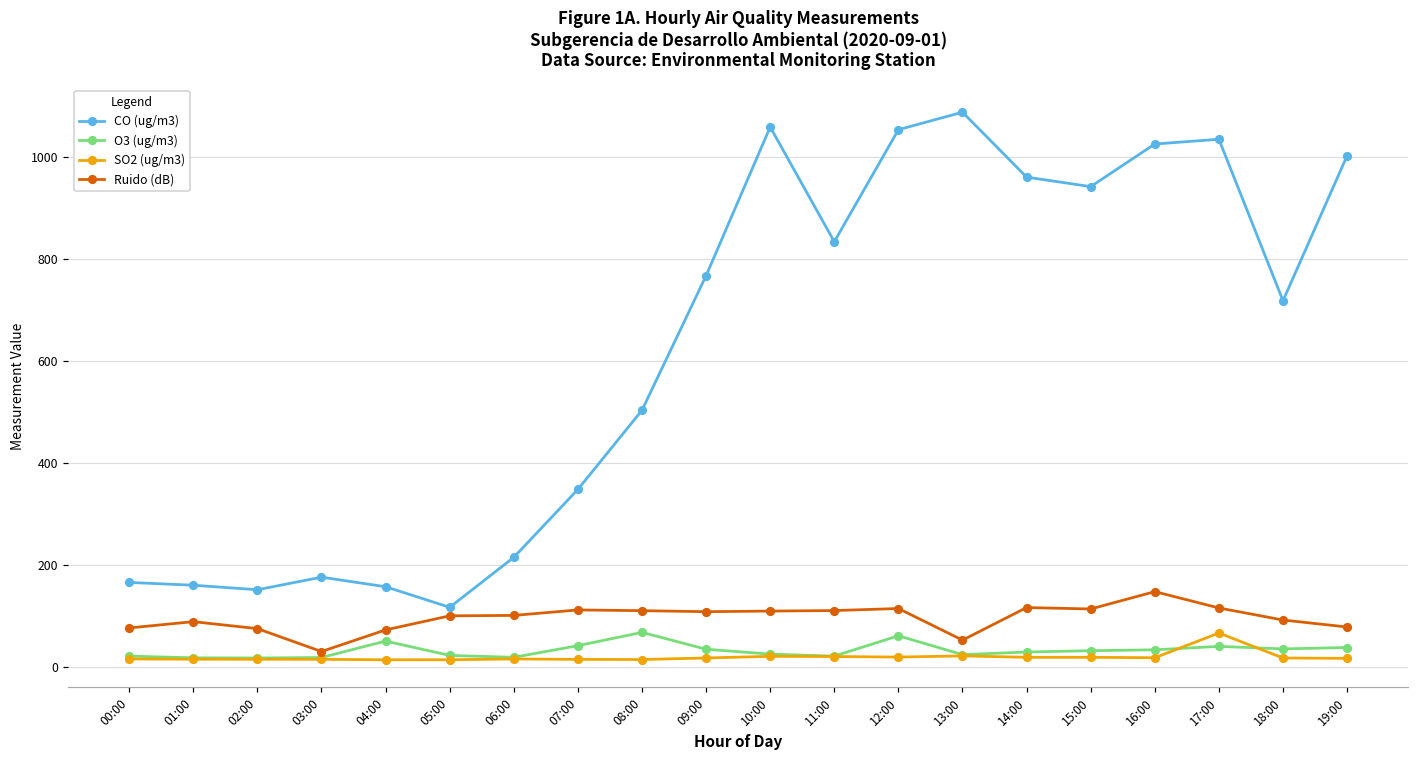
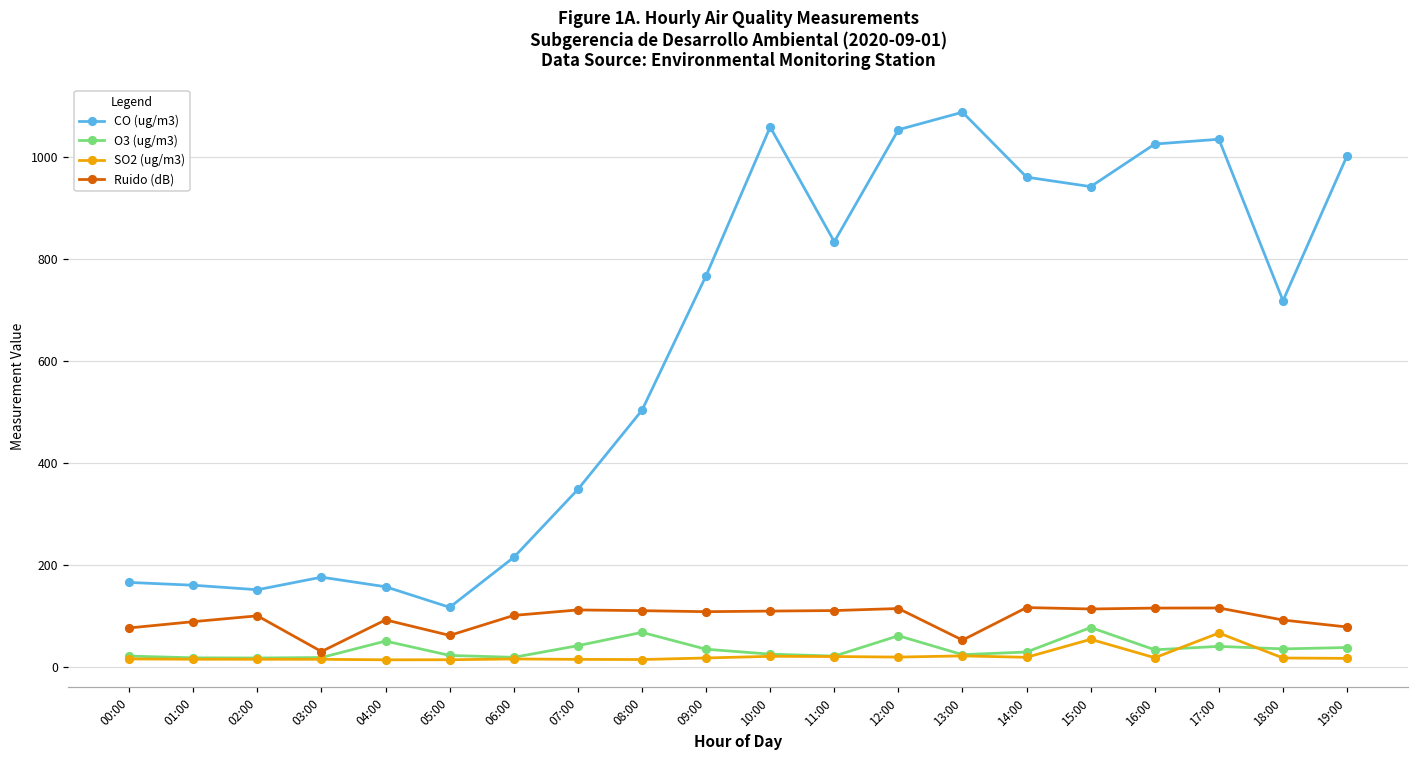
Ruido (dB), 02:00: 80 -> 100
Ruido (dB), 04:00: 70 -> 90
Ruido (dB), 05:00: 100 -> 60
O3 (ug/m3), 15:00: 30 -> 80
SO2 (ug/m3), 15:00: 20 -> 50
Ruido (dB), 16:00: 150 -> 120
